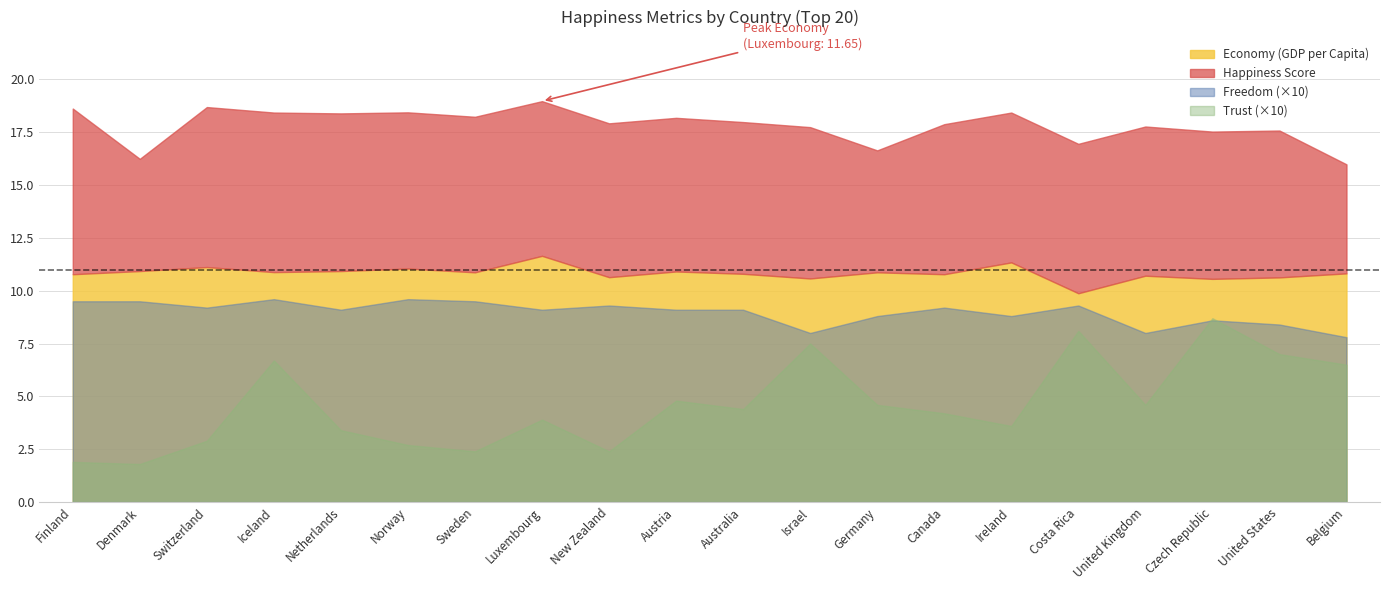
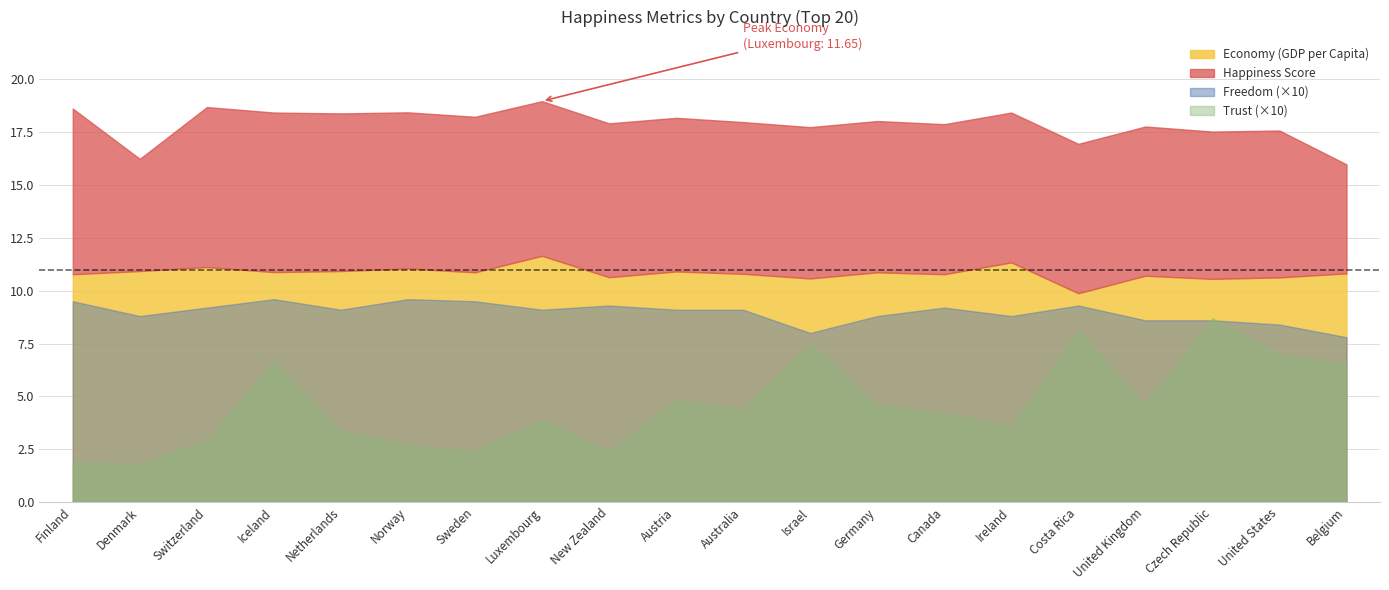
Freedom (×10), Denmark: 9.5 -> 8.8
Happiness Score, Germany: 5.8 -> 7.2
Freedom (×10), United Kingdom: 8.0 -> 8.6
